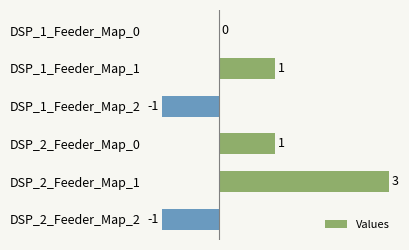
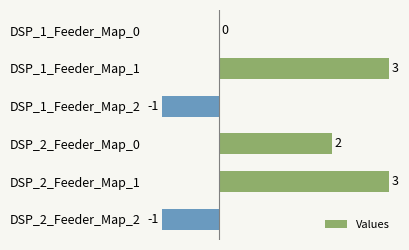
DSP_1_Feeder_Map_1: 1 -> 3
DSP_2_Feeder_Map_0: 1 -> 2
